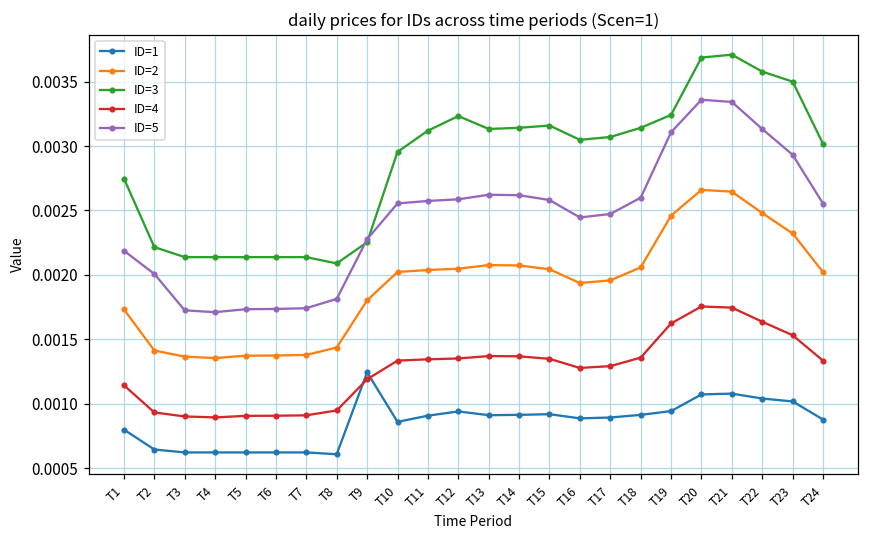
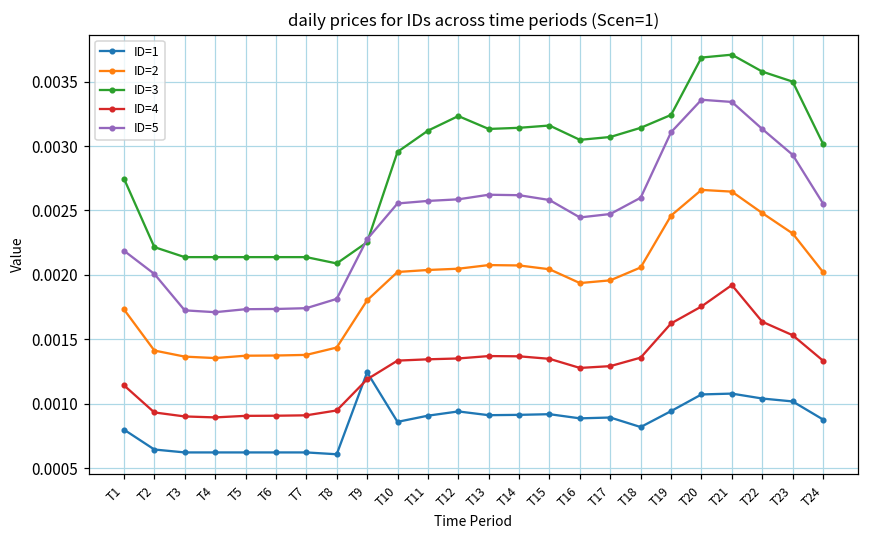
ID=1, T18: 0.00091 -> 0.00082
ID=4, T21: 0.00175 -> 0.00192
